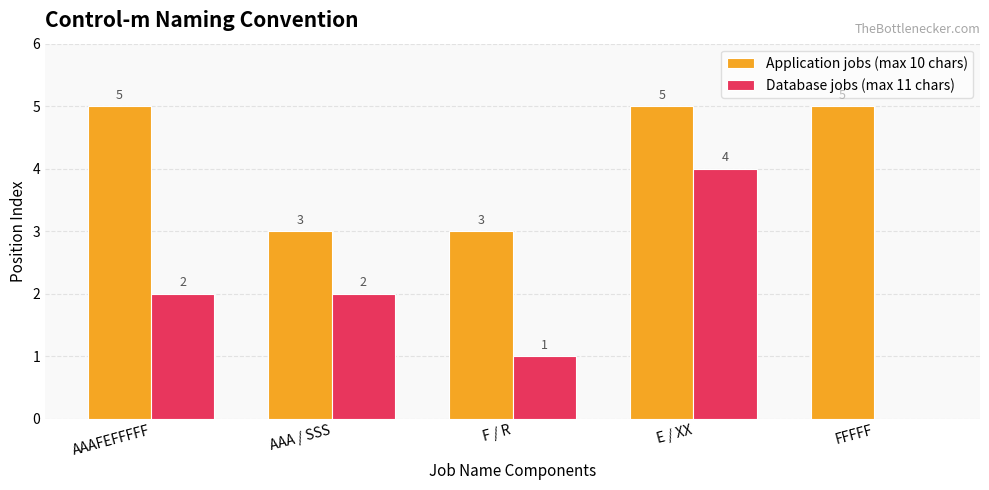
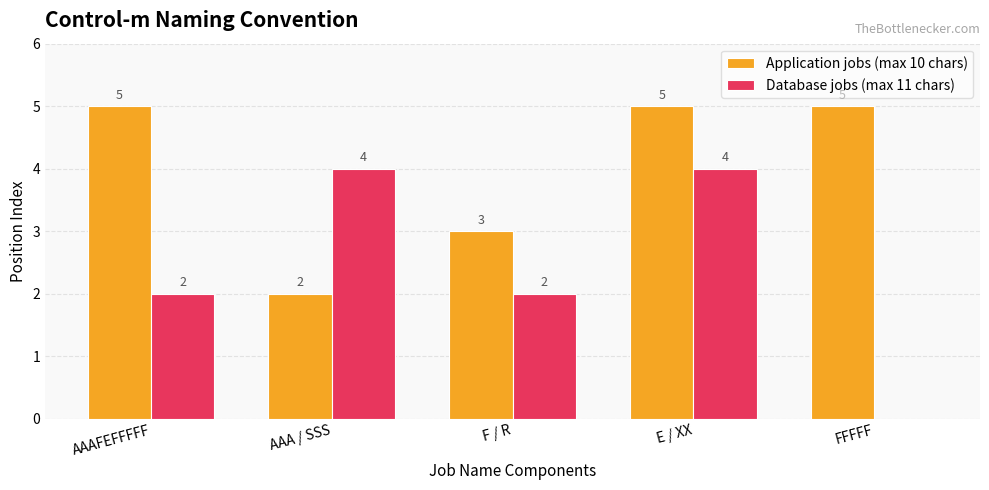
Application jobs (max 10 chars), AAA / SSS: 3 -> 2
Database jobs (max 11 chars), AAA / SSS: 2 -> 4
Database jobs (max 11 chars), F / R: 1 -> 2
